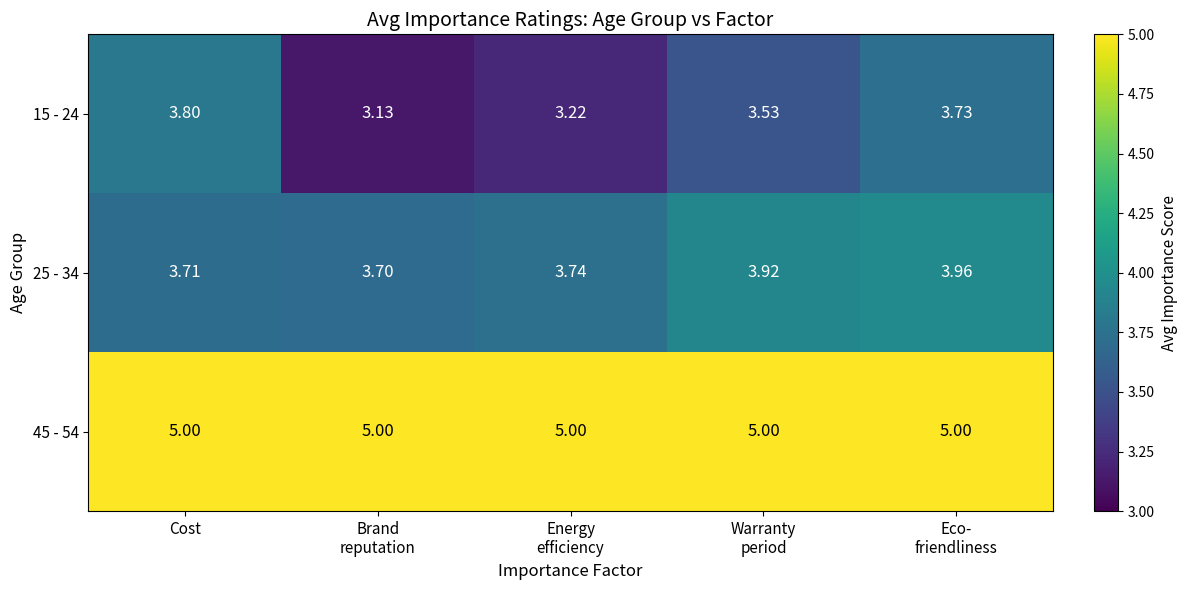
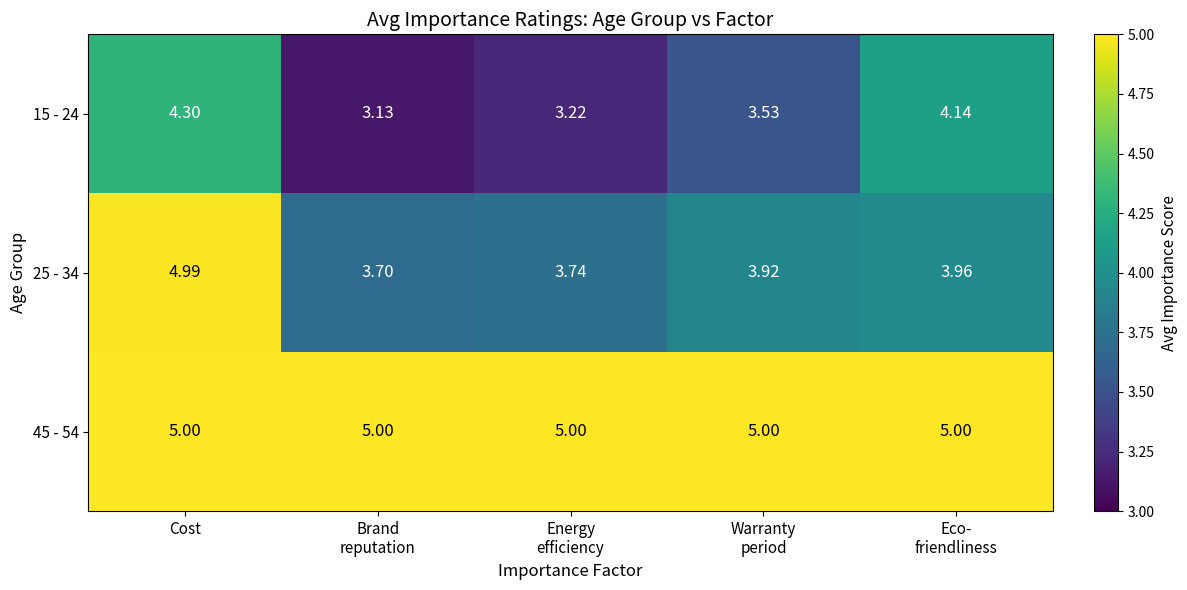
15 - 24, Cost: 3.80 -> 4.30
15 - 24, Eco- friendliness: 3.73 -> 4.14
25 - 34, Cost: 3.71 -> 4.99
